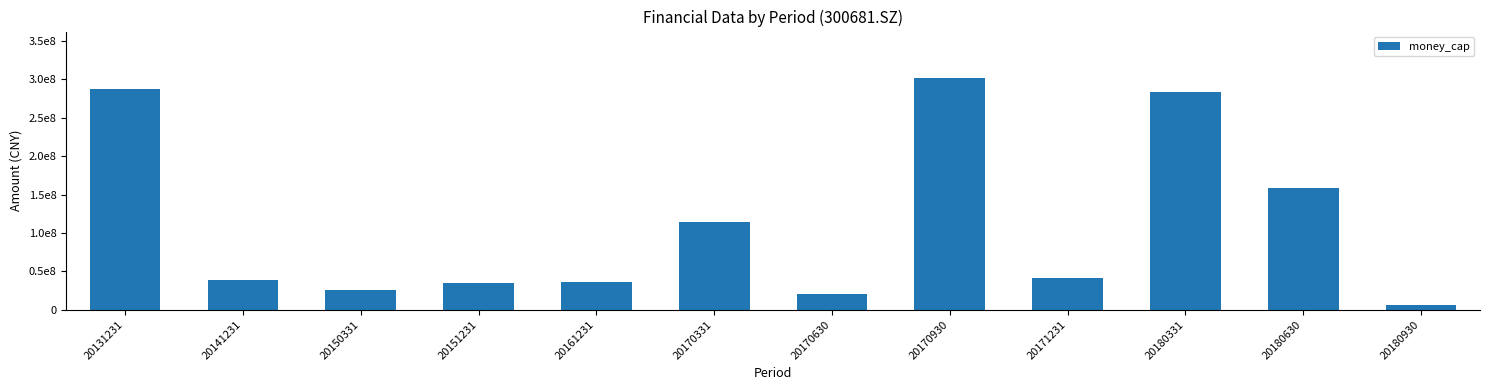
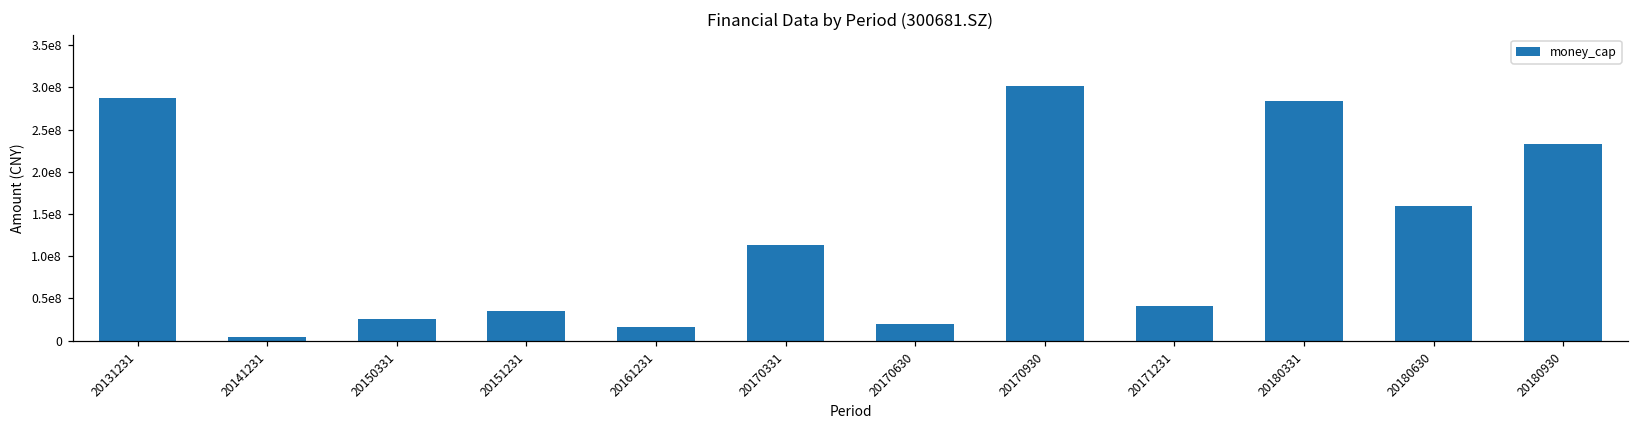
20141231: 40000000 -> 0
20161231: 40000000 -> 20000000
20180930: 10000000 -> 230000000
